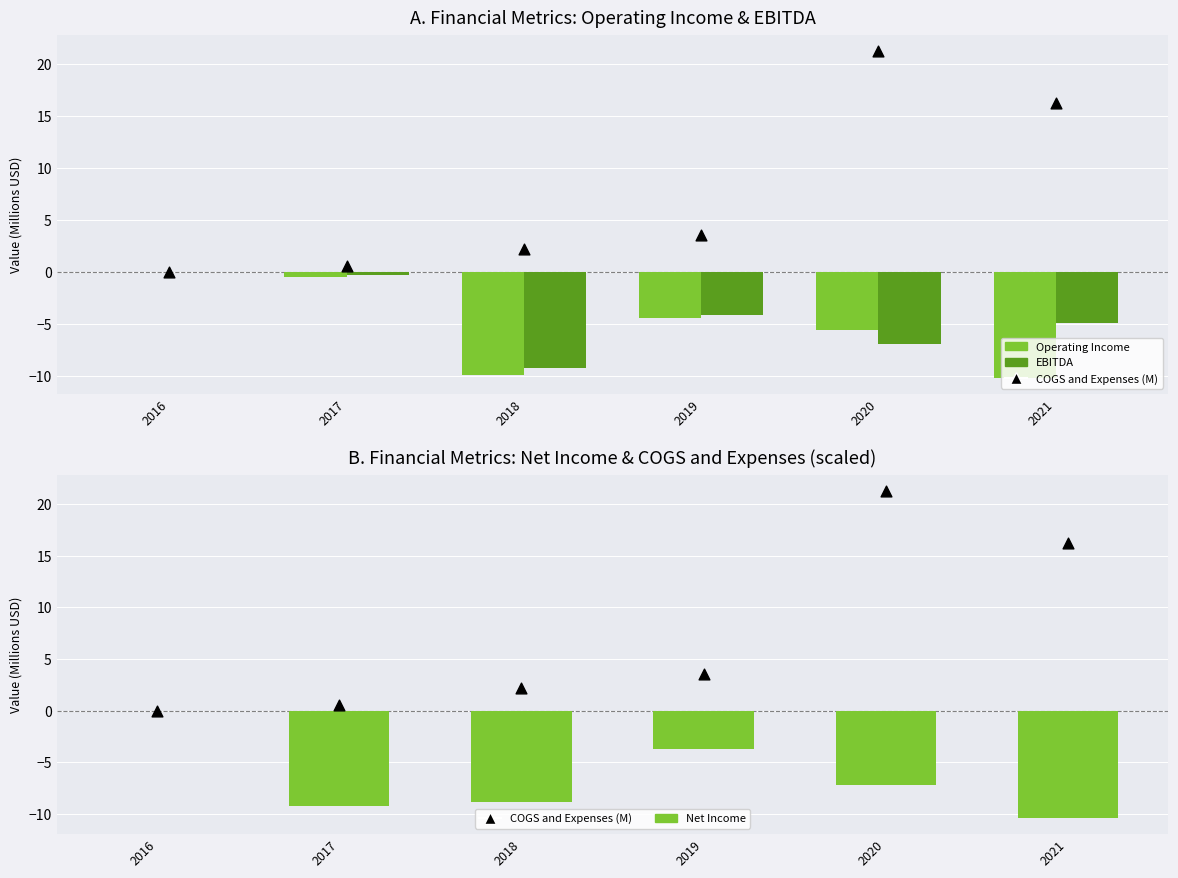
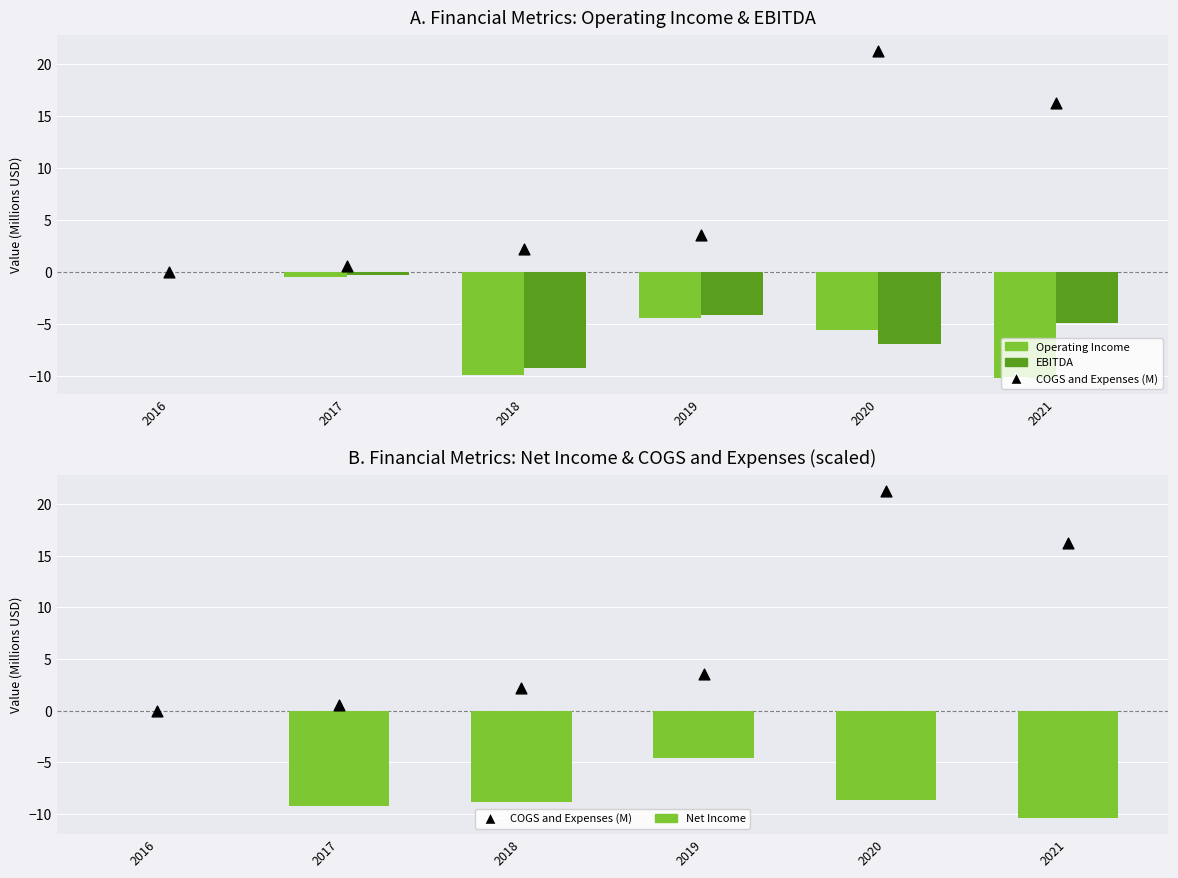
B. Financial Metrics: Net Income & COGS and Expenses (scaled), Net Income, 2019: -3.7 -> -4.5
B. Financial Metrics: Net Income & COGS and Expenses (scaled), Net Income, 2020: -7.2 -> -8.7
